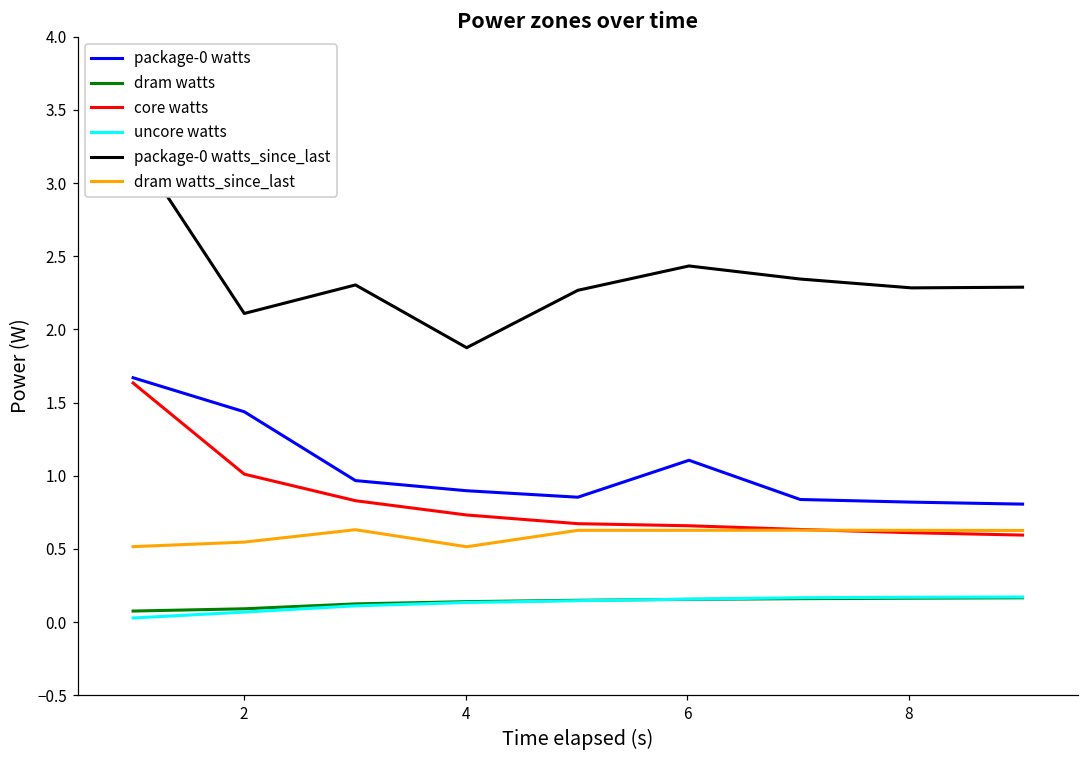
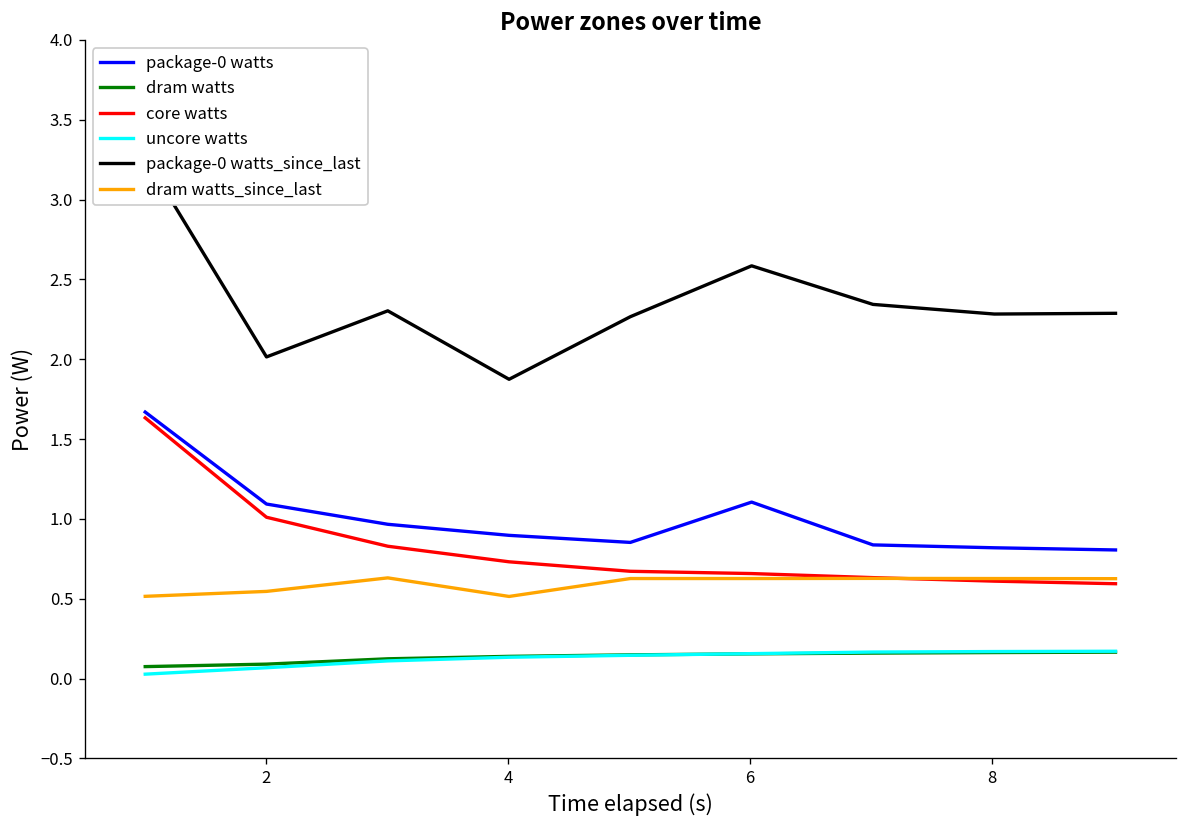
package-0 watts, 2: 1.44 -> 1.09
package-0 watts_since_last, 2: 2.11 -> 2.01
package-0 watts_since_last, 6: 2.43 -> 2.59
